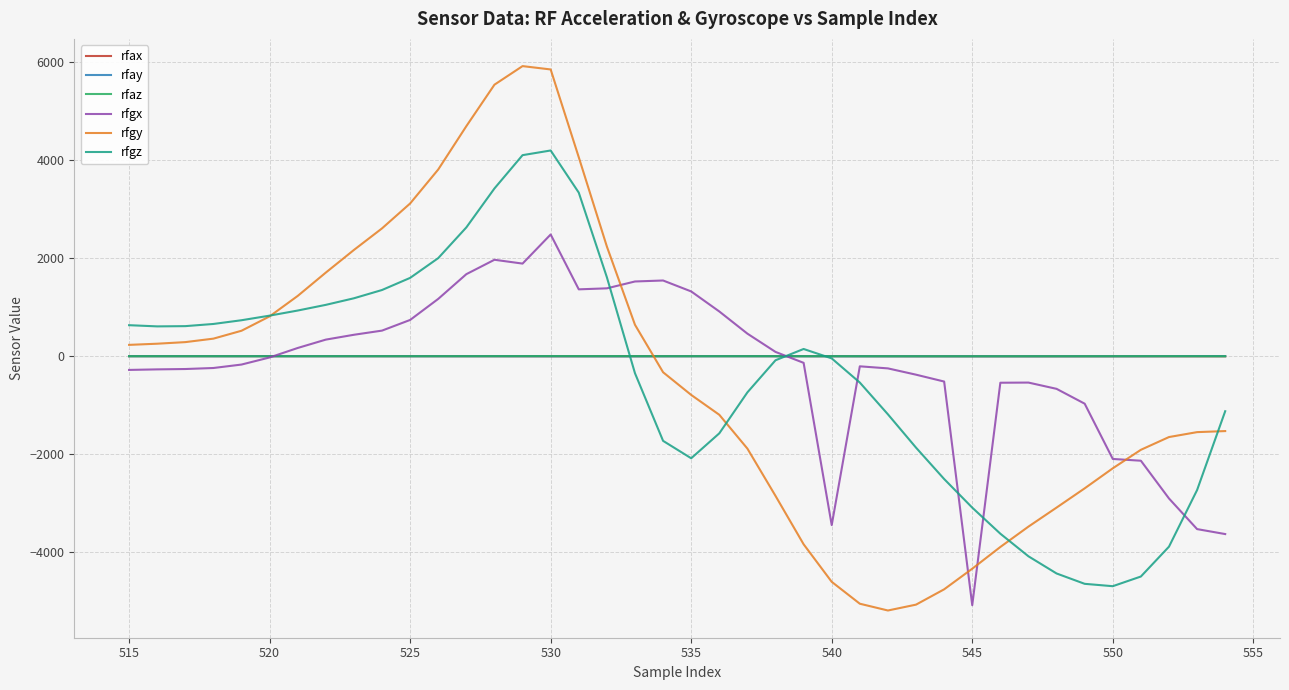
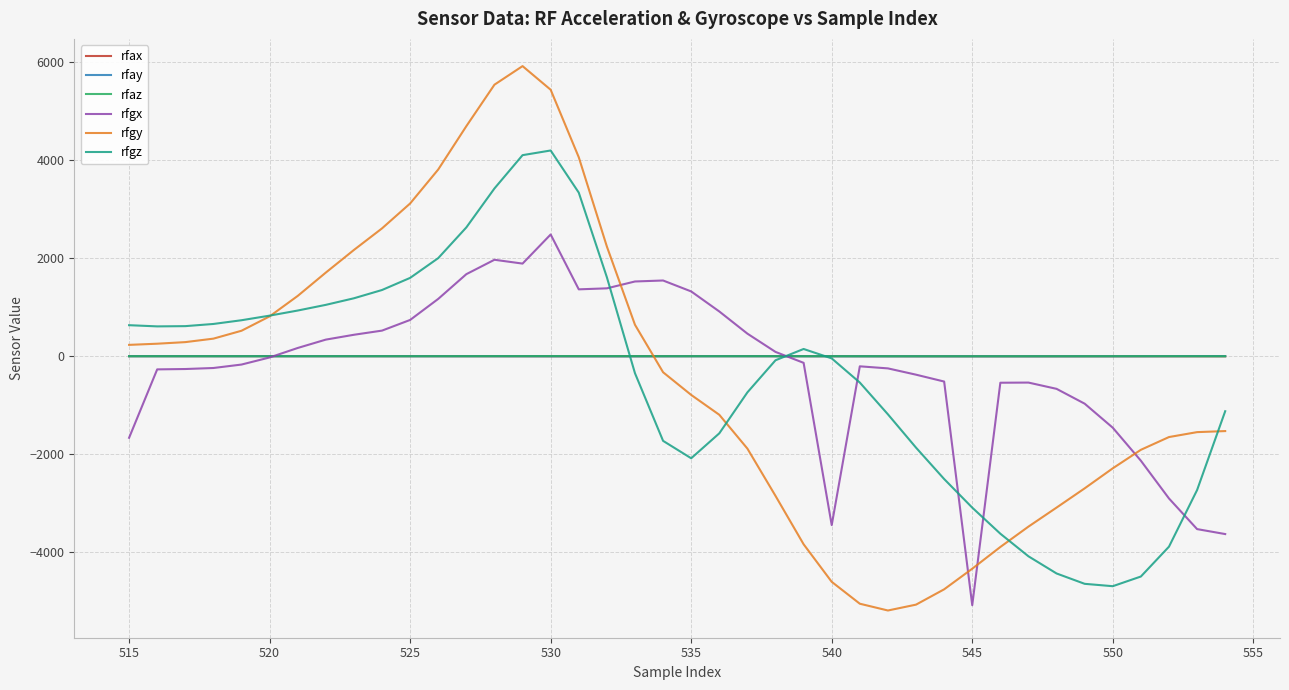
rfgx, 515: -300 -> -1700
rfgy, 530: 5800 -> 5400
rfgx, 550: -2100 -> -1500
